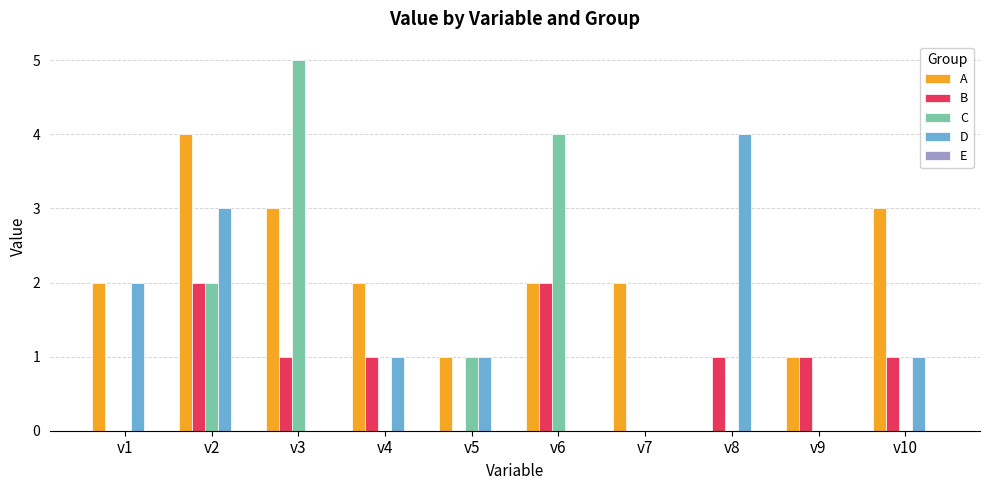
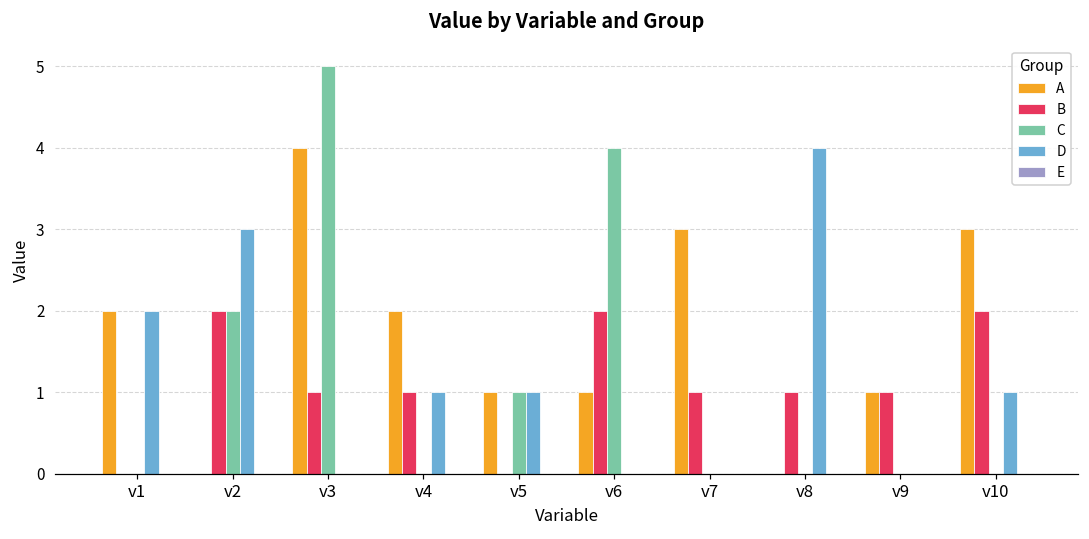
A, v2: 4 -> 0
A, v3: 3 -> 4
A, v6: 2 -> 1
A, v7: 2 -> 3
B, v7: 0 -> 1
B, v10: 1 -> 2
